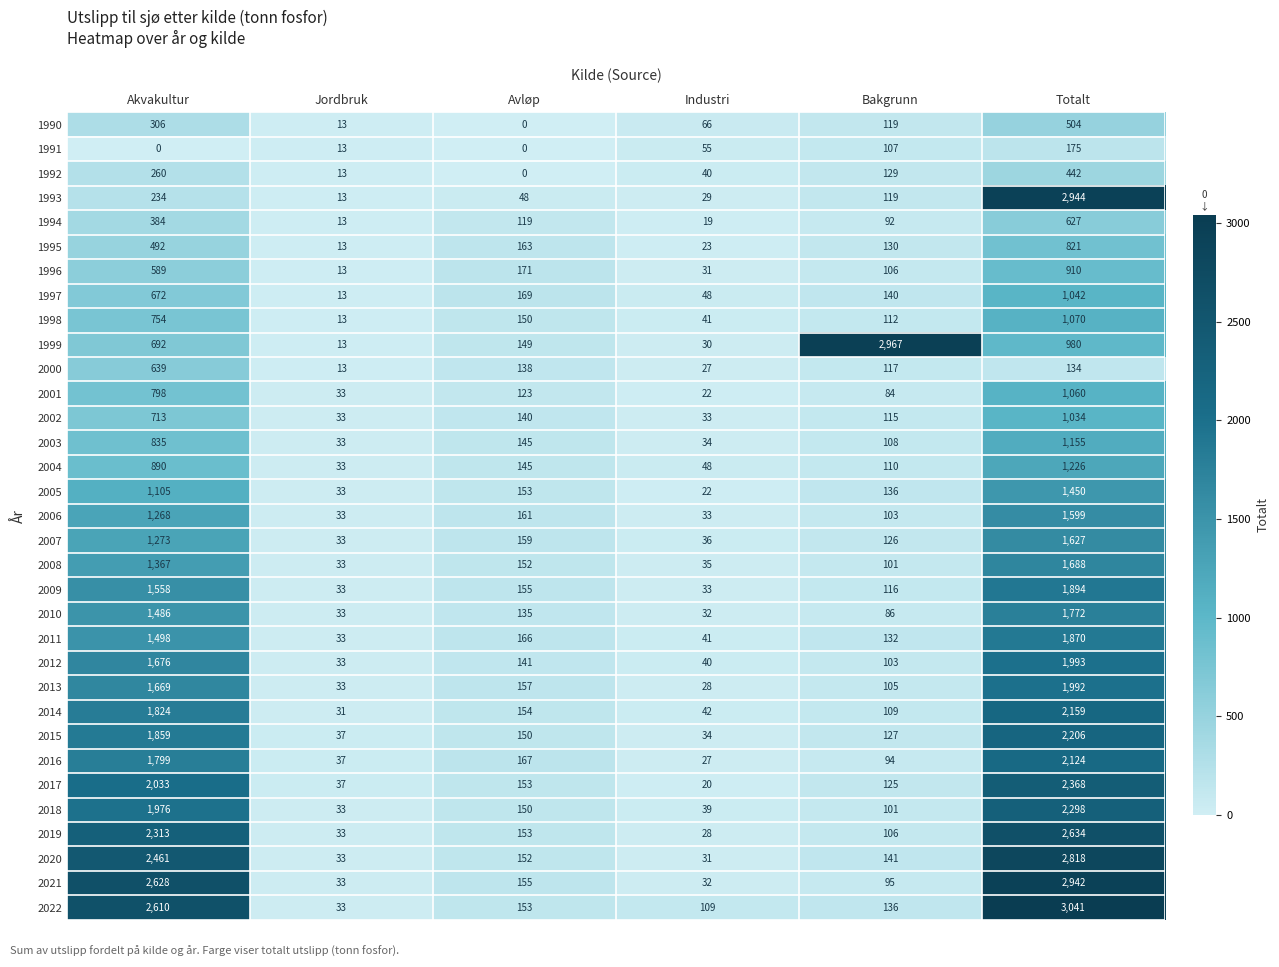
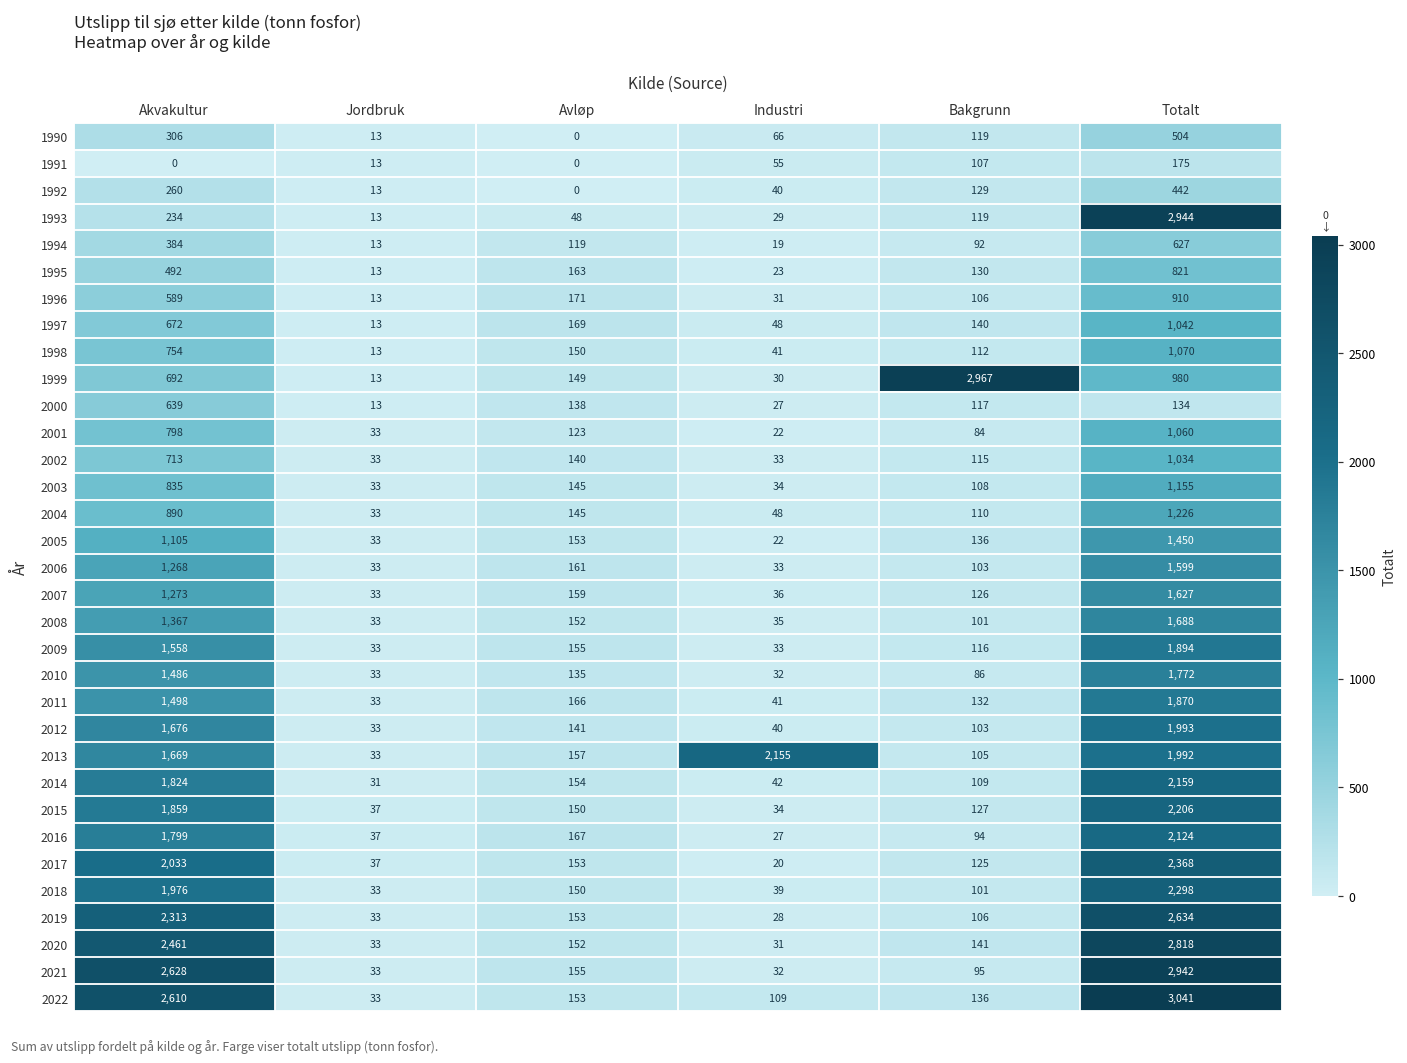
2013, Industri: 28 -> 2,155
